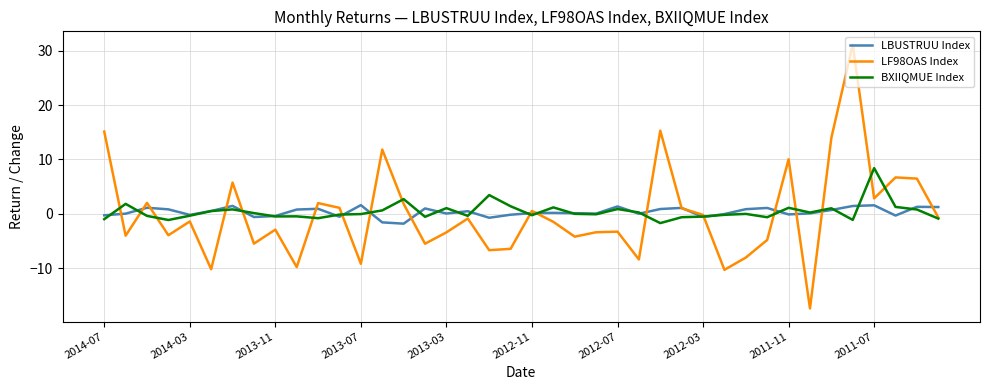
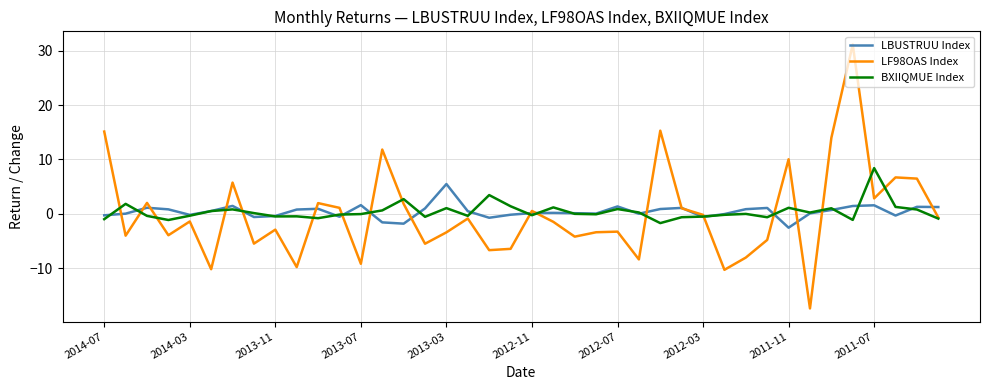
LBUSTRUU Index, 2013-03: 0 -> 5
LBUSTRUU Index, 2011-11: 0 -> -3
